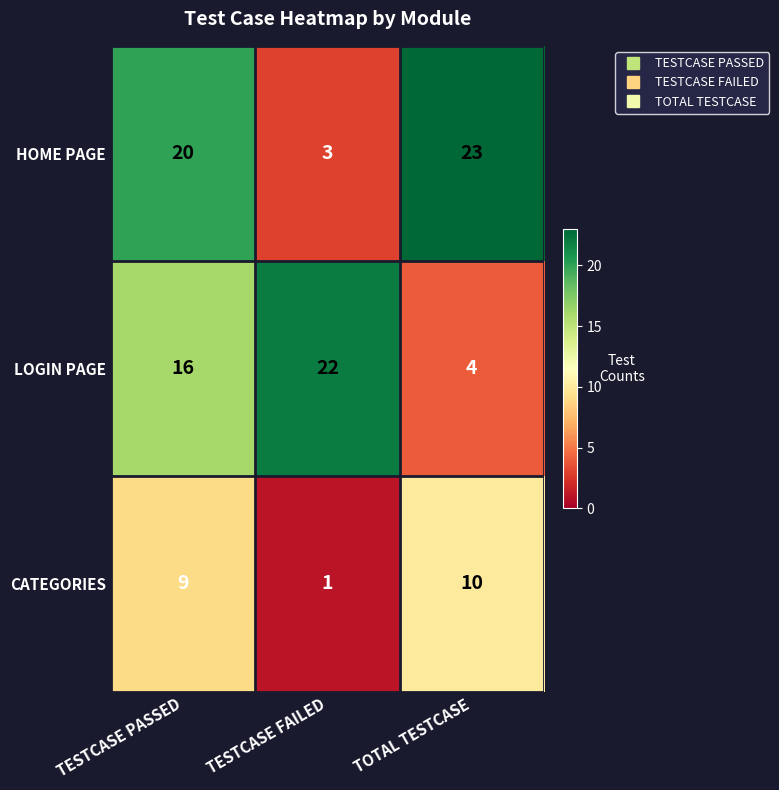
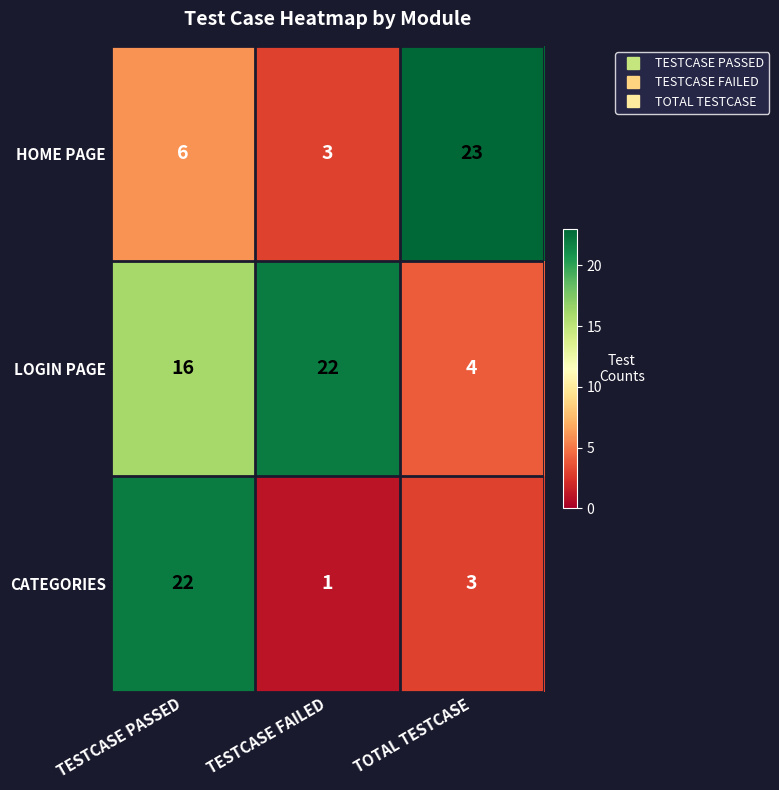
HOME PAGE, TESTCASE PASSED: 20 -> 6
CATEGORIES, TESTCASE PASSED: 9 -> 22
CATEGORIES, TOTAL TESTCASE: 10 -> 3
